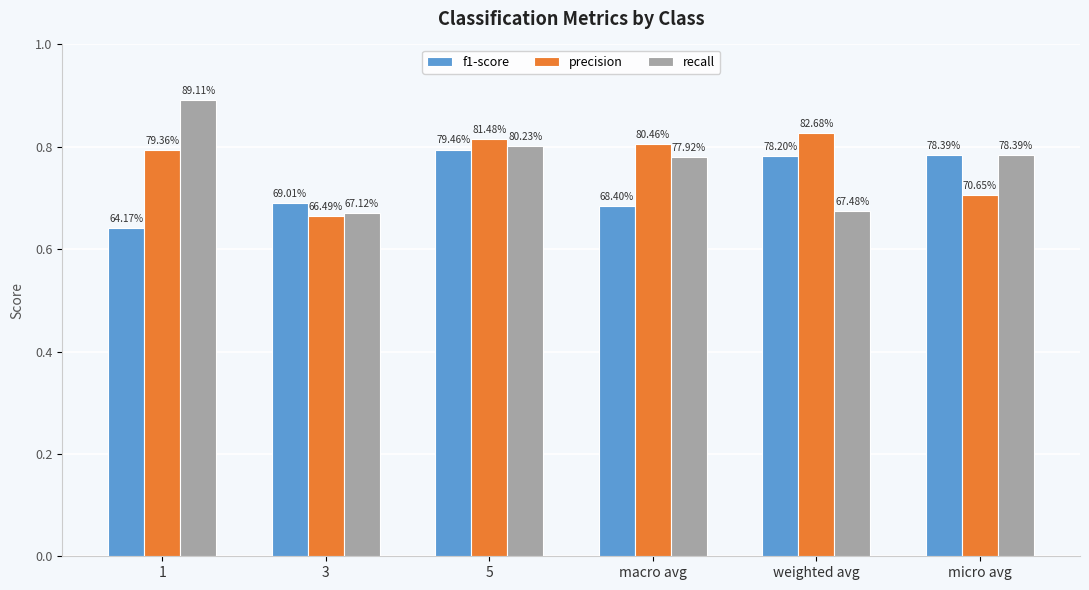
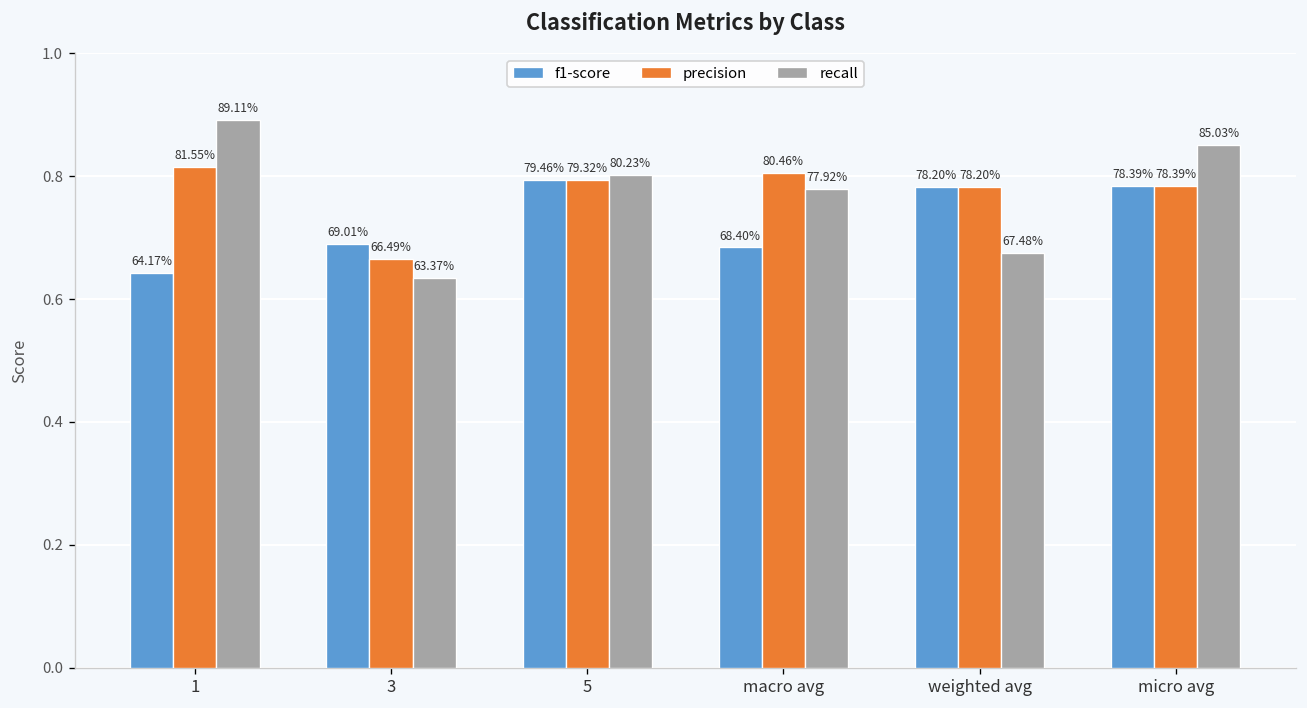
precision, 1: 79.36% -> 81.55%
recall, 3: 67.12% -> 63.37%
precision, 5: 81.48% -> 79.32%
precision, weighted avg: 82.68% -> 78.20%
precision, micro avg: 70.65% -> 78.39%
recall, micro avg: 78.39% -> 85.03%
